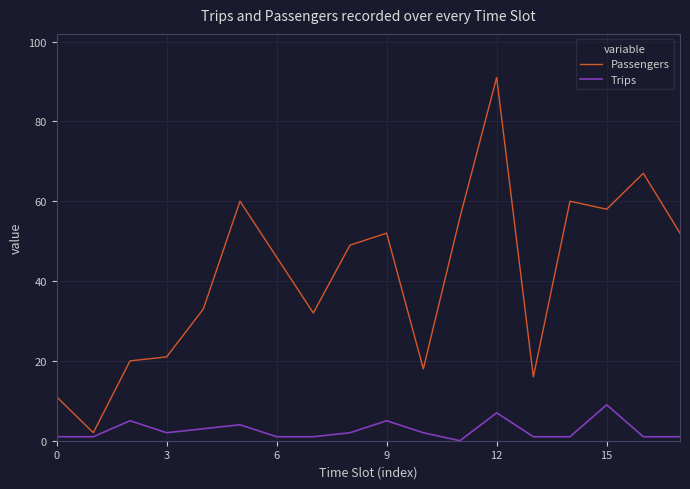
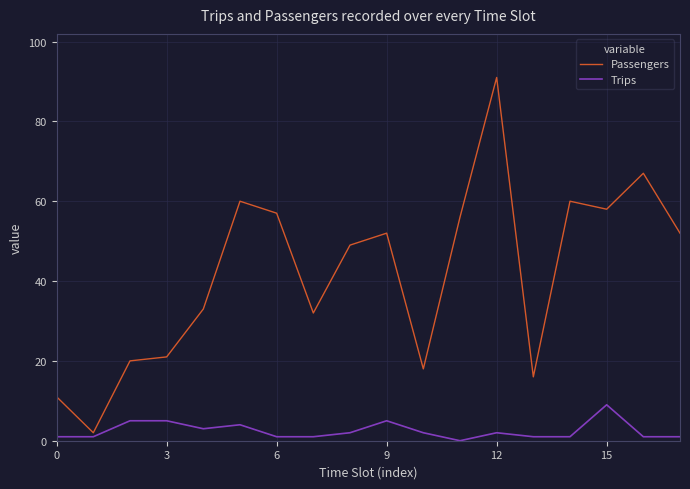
Trips, 3: 2 -> 5
Passengers, 6: 46 -> 57
Trips, 12: 7 -> 2
